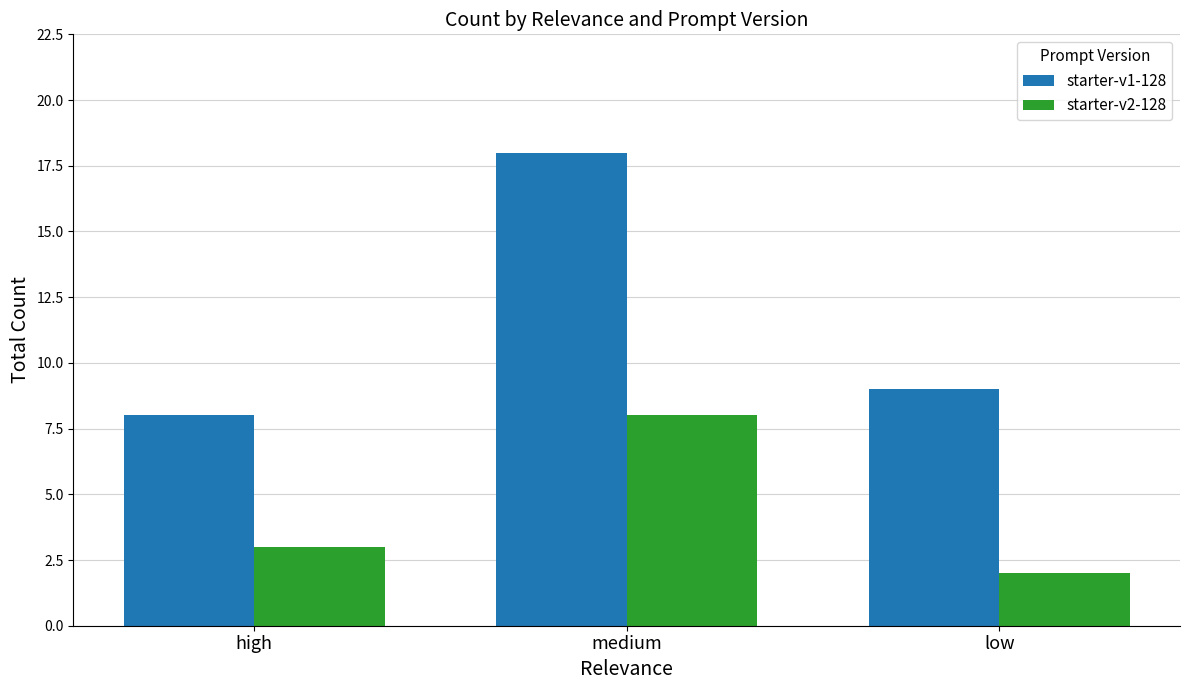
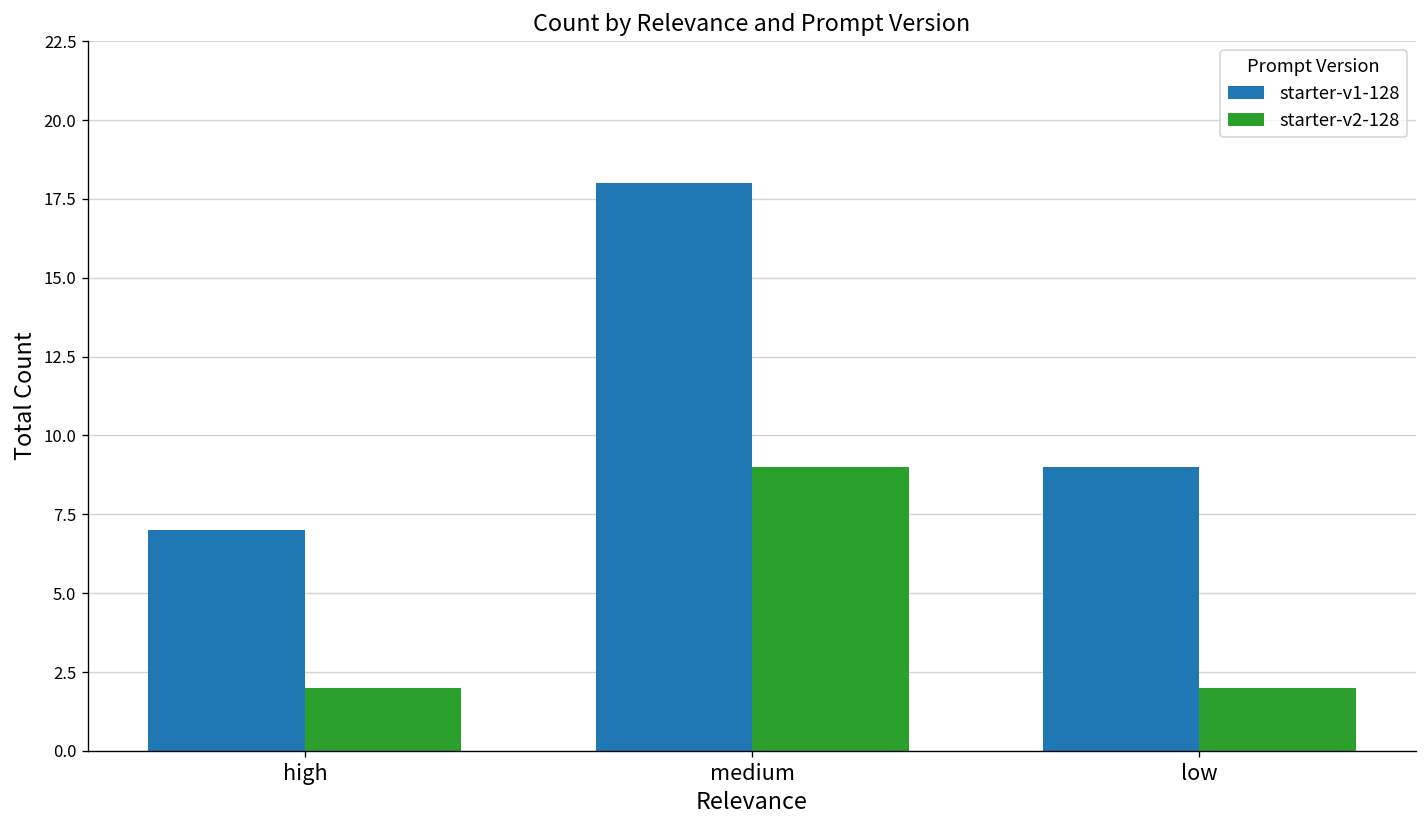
starter-v1-128, high: 8 -> 7
starter-v2-128, high: 3 -> 2
starter-v2-128, medium: 8 -> 9
